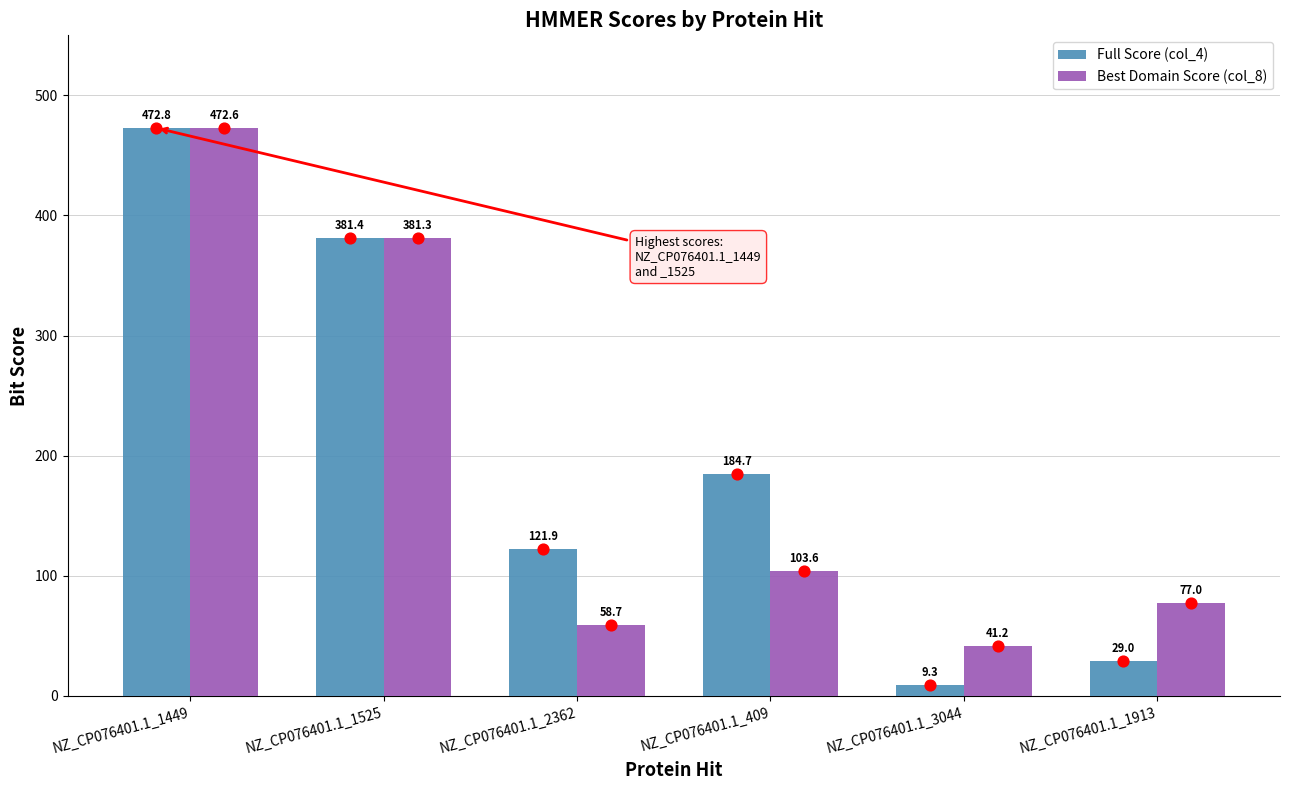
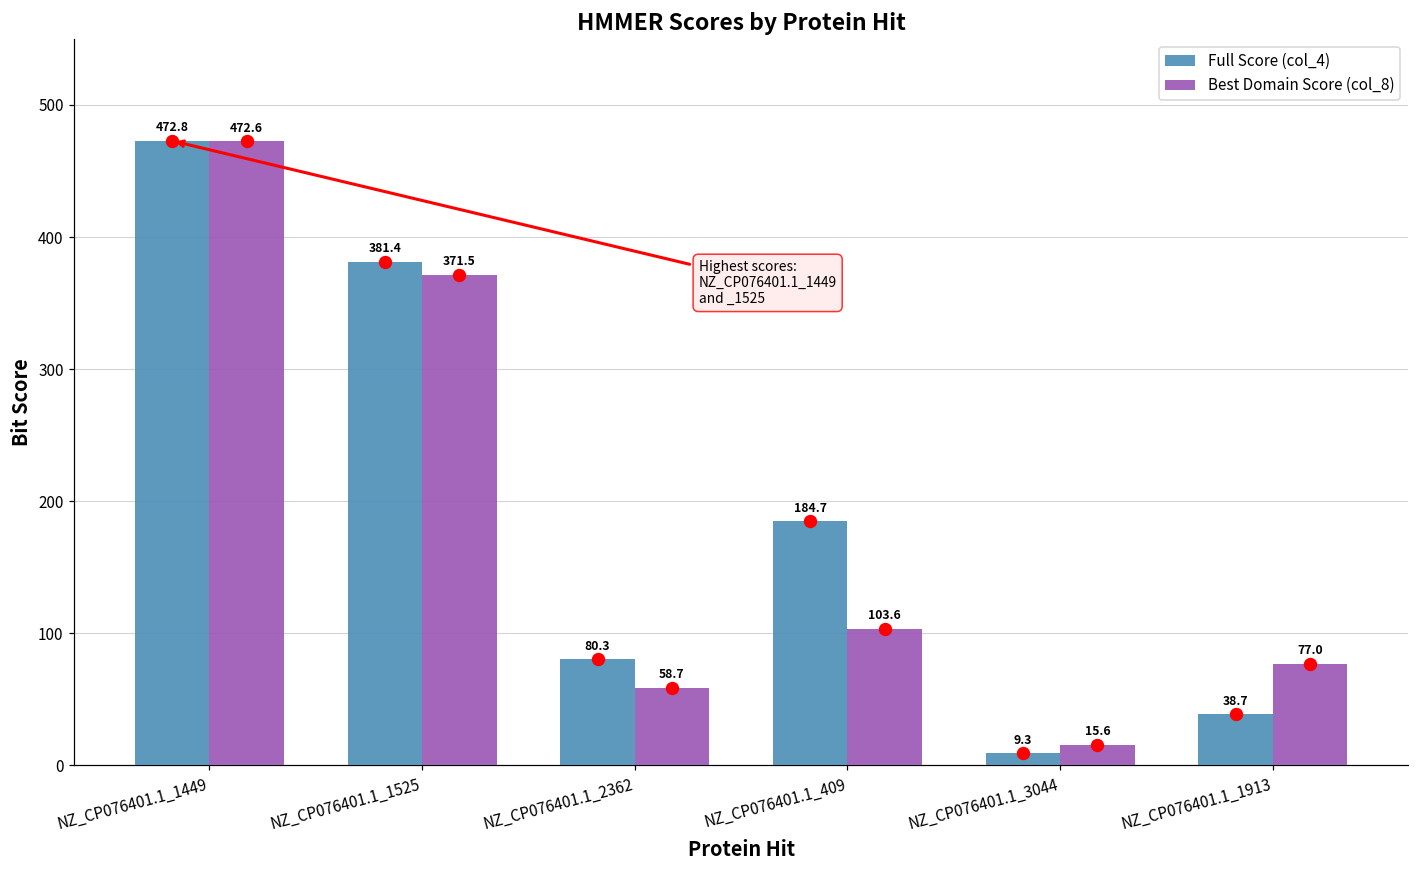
Best Domain Score (col_8), NZ_CP076401.1_1525: 381.3 -> 371.5
Full Score (col_4), NZ_CP076401.1_2362: 121.9 -> 80.3
Best Domain Score (col_8), NZ_CP076401.1_3044: 41.2 -> 15.6
Full Score (col_4), NZ_CP076401.1_1913: 29.0 -> 38.7
